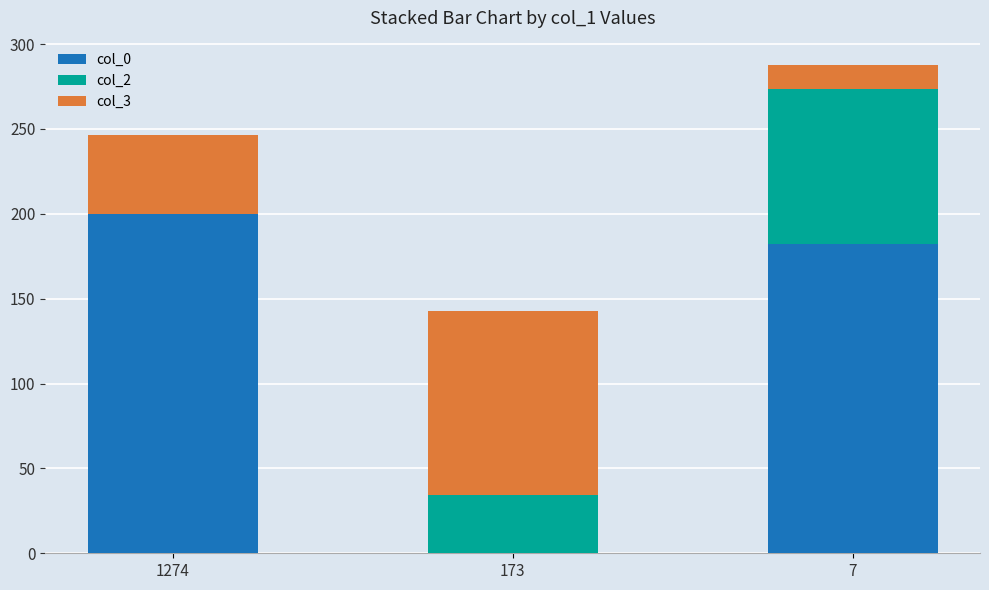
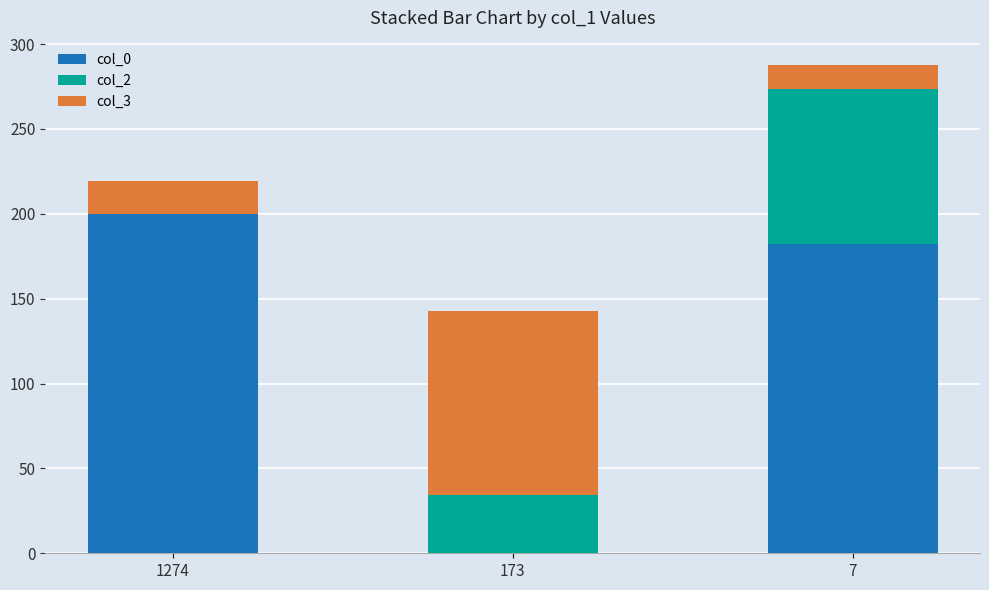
col_3, 1274: 46 -> 19
